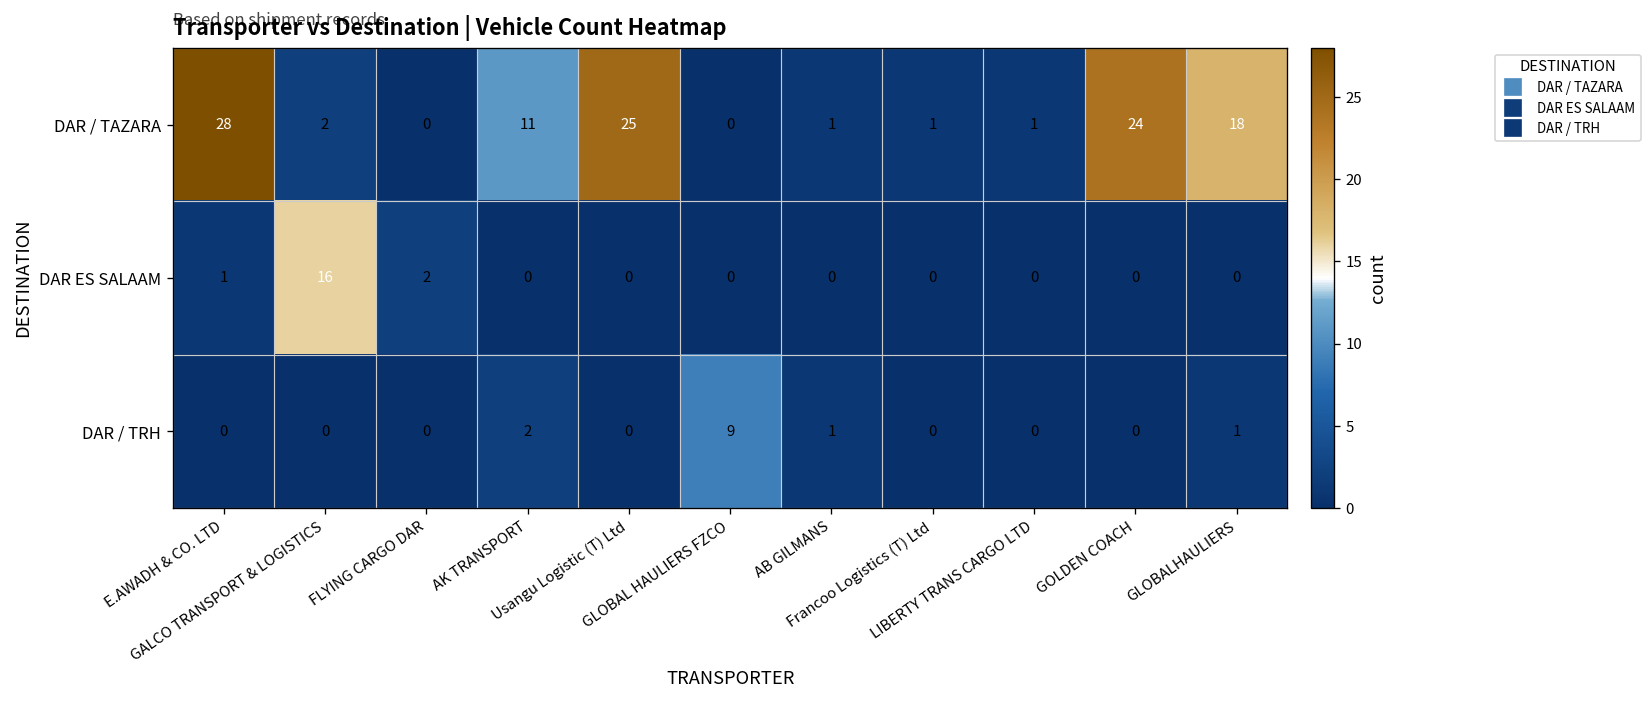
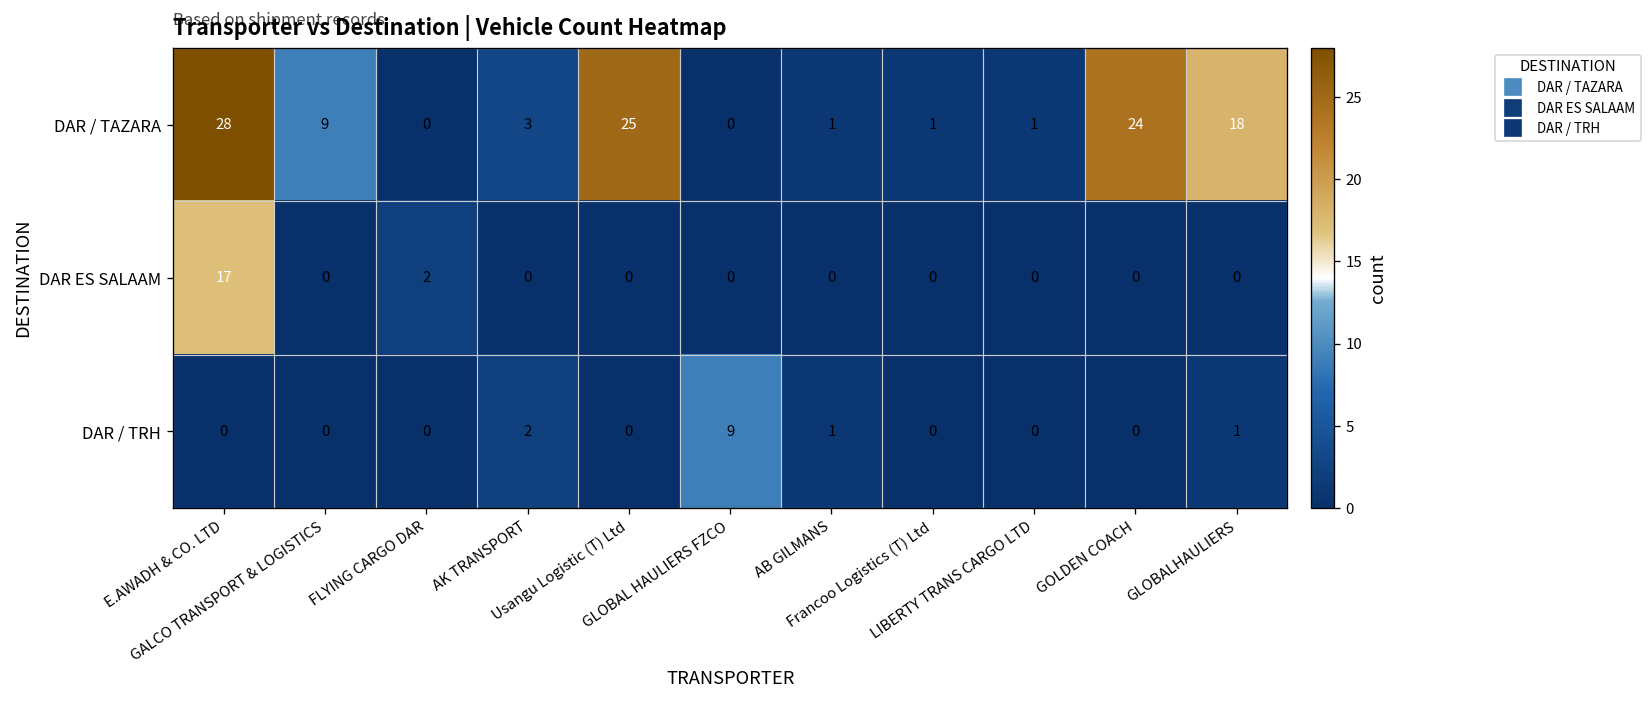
DAR / TAZARA, GALCO TRANSPORT & LOGISTICS: 2 -> 9
DAR / TAZARA, AK TRANSPORT: 11 -> 3
DAR ES SALAAM, E.AWADH & CO. LTD: 1 -> 17
DAR ES SALAAM, GALCO TRANSPORT & LOGISTICS: 16 -> 0
